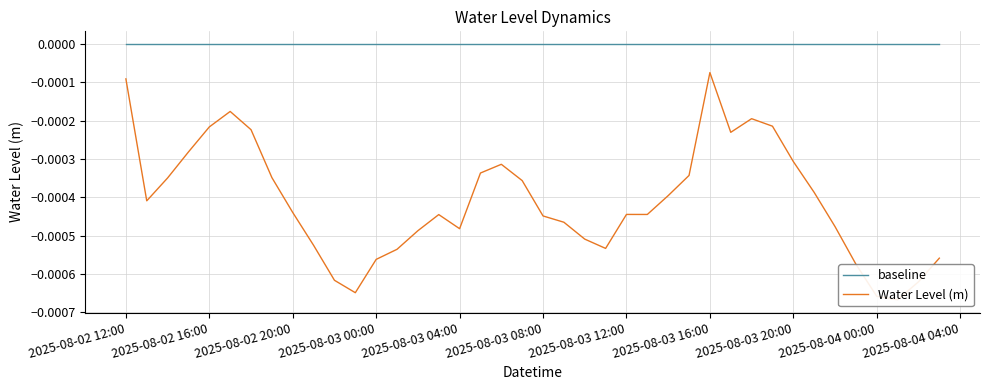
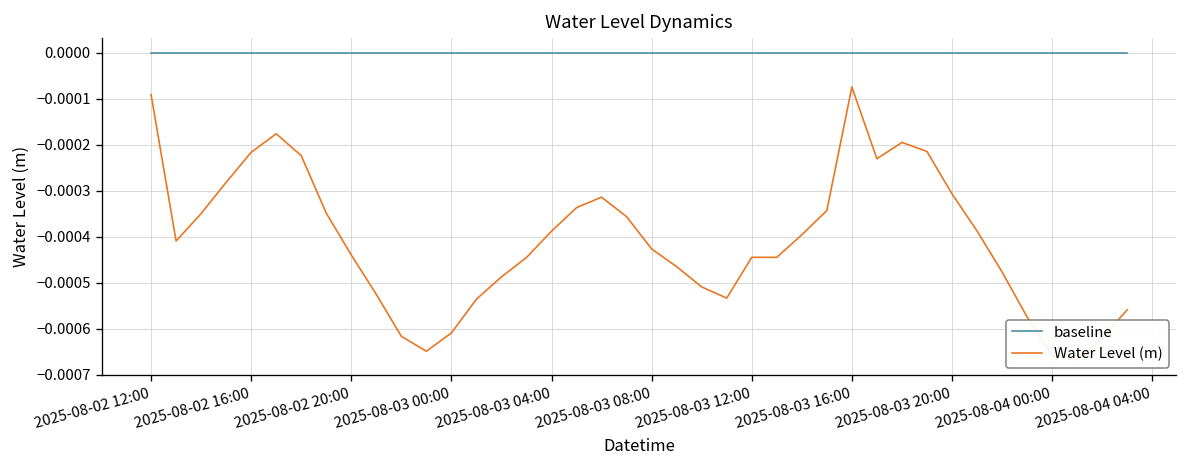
Water Level (m), 2025-08-03 00:00: -0.00056 -> -0.00061
Water Level (m), 2025-08-03 04:00: -0.00048 -> -0.00039
Water Level (m), 2025-08-03 08:00: -0.00045 -> -0.00043
